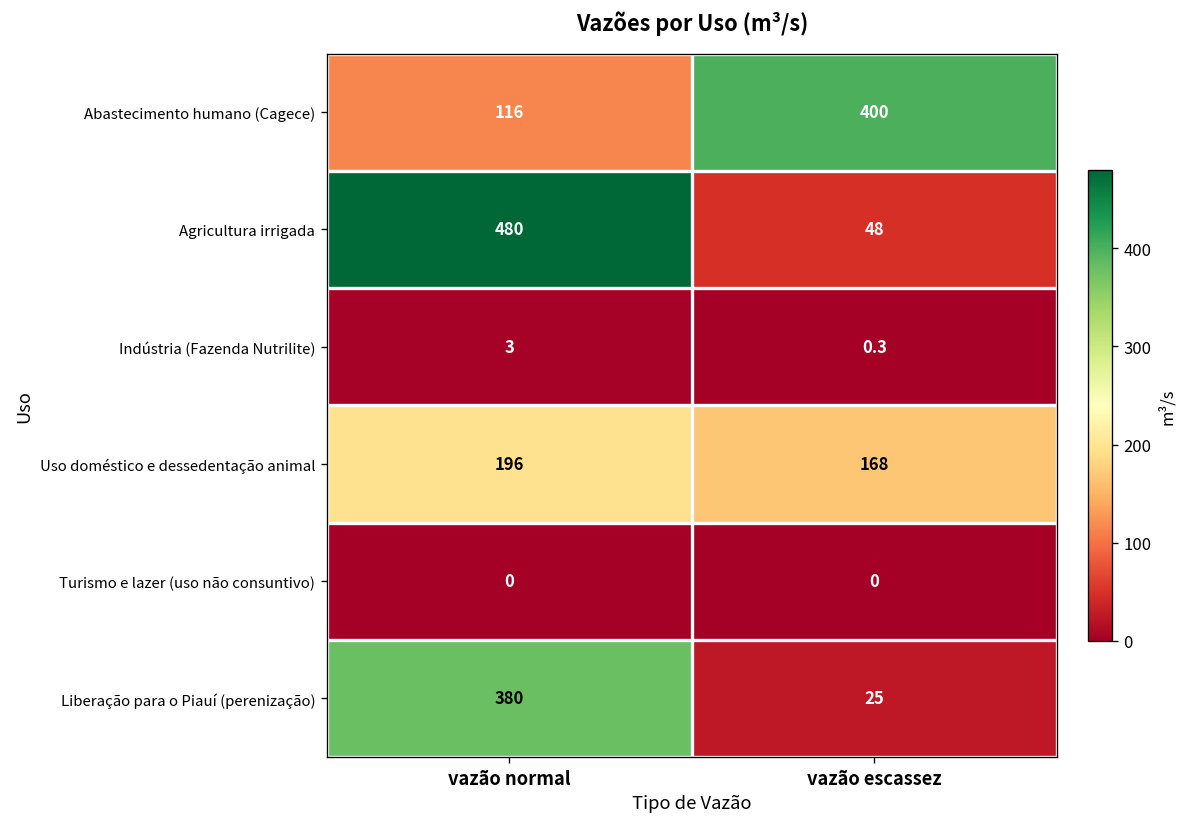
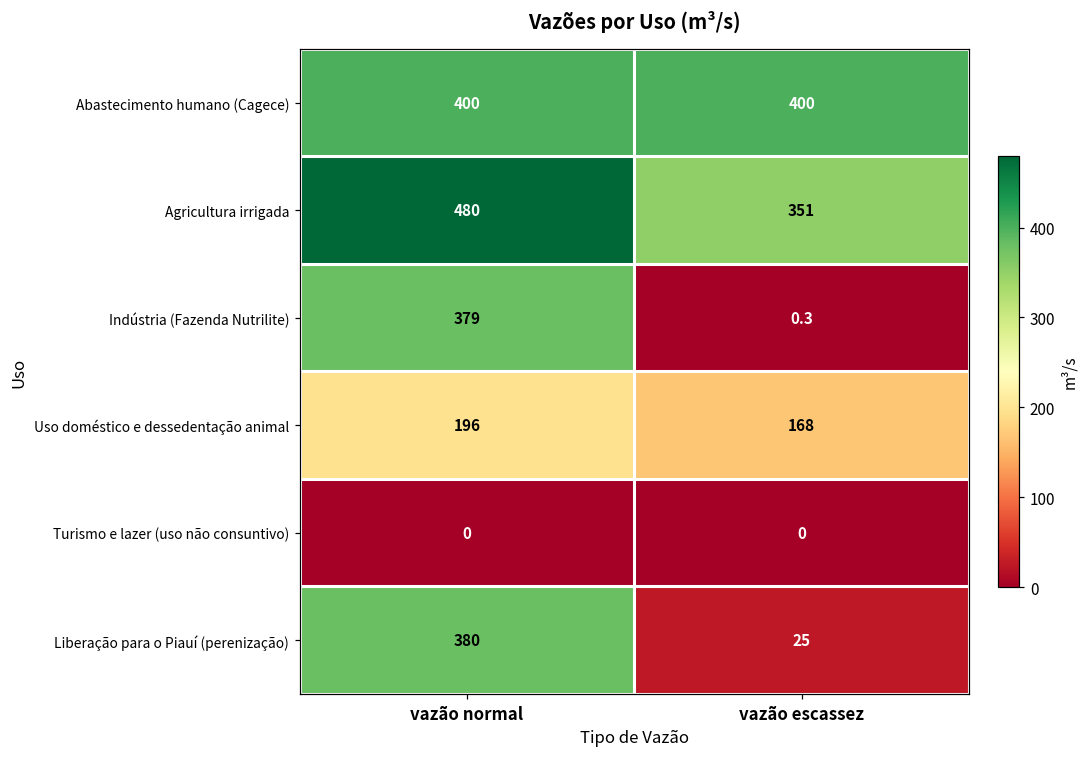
Abastecimento humano (Cagece), vazão normal: 116 -> 400
Agricultura irrigada, vazão escassez: 48 -> 351
Indústria (Fazenda Nutrilite), vazão normal: 3 -> 379
